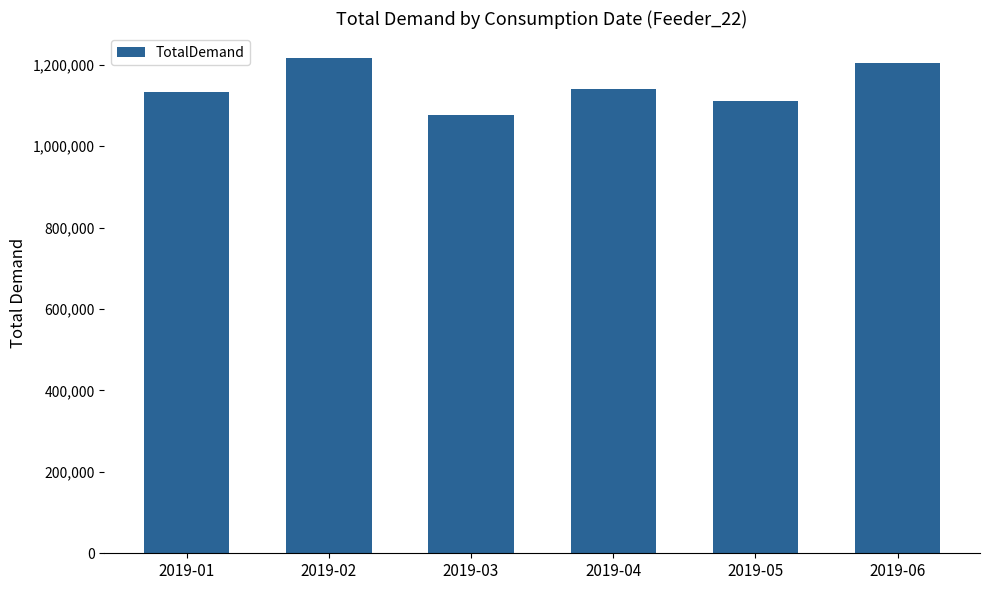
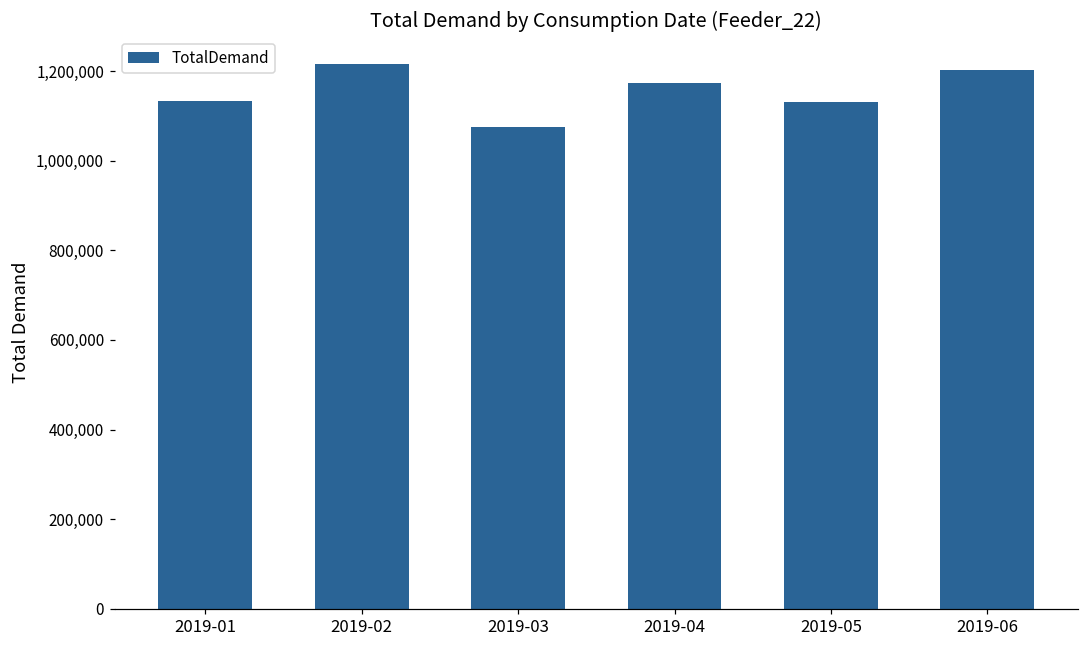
2019-04: 1,140,000 -> 1,170,000
2019-05: 1,110,000 -> 1,130,000
